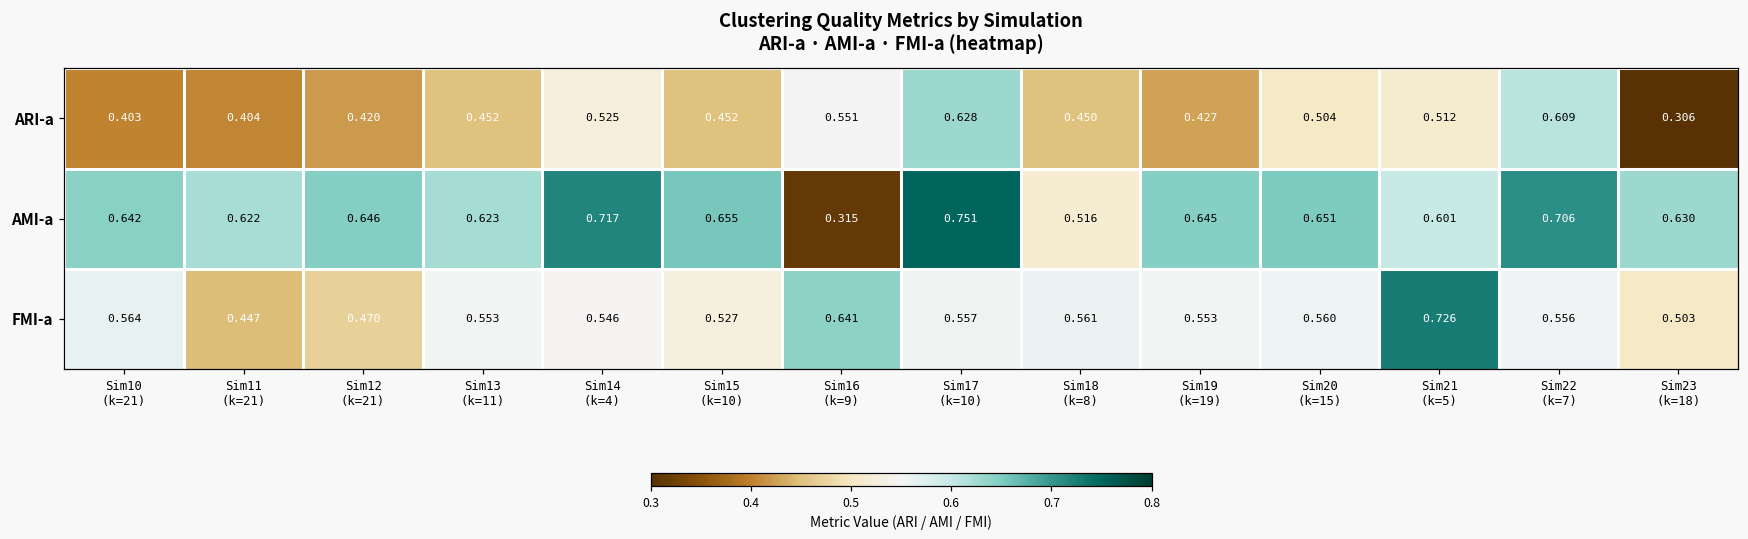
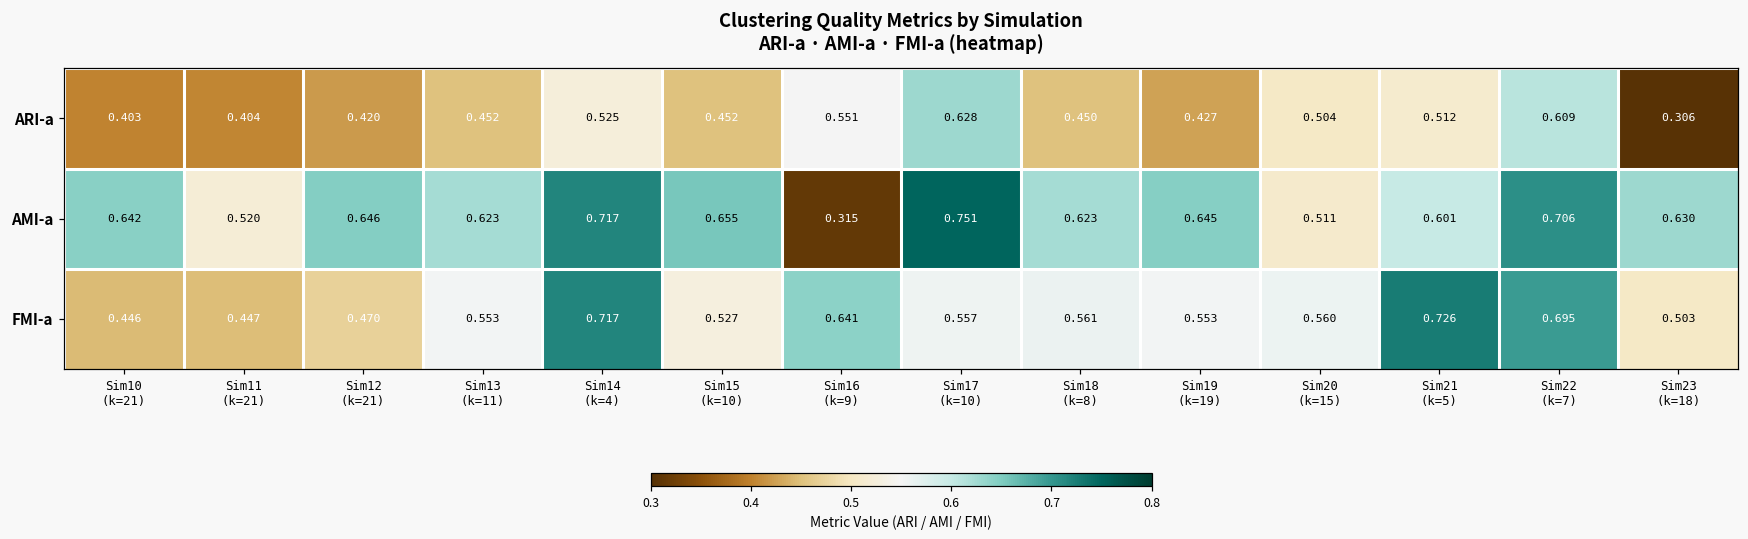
AMI-a, Sim11 (k=21): 0.622 -> 0.520
AMI-a, Sim18 (k=8): 0.516 -> 0.623
AMI-a, Sim20 (k=15): 0.651 -> 0.511
FMI-a, Sim10 (k=21): 0.564 -> 0.446
FMI-a, Sim14 (k=4): 0.546 -> 0.717
FMI-a, Sim22 (k=7): 0.556 -> 0.695
